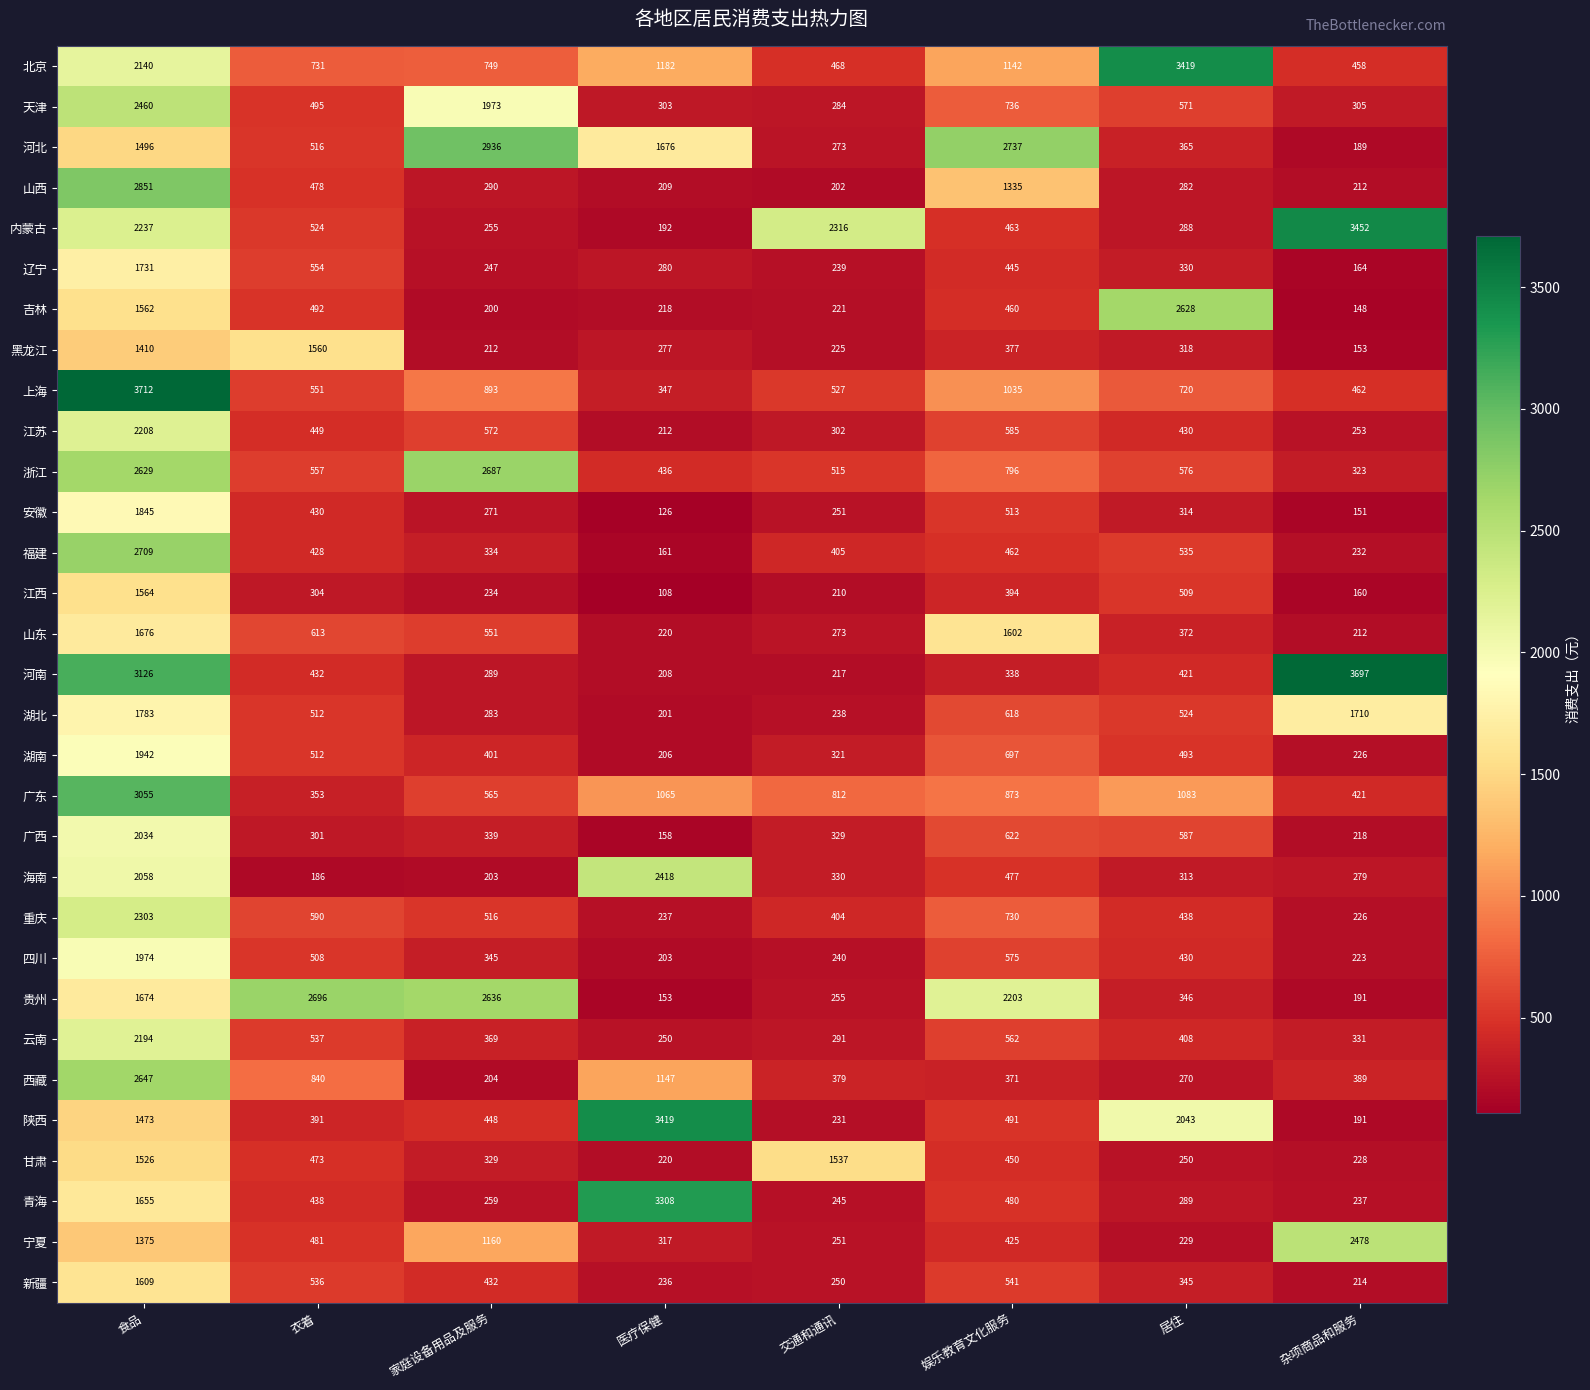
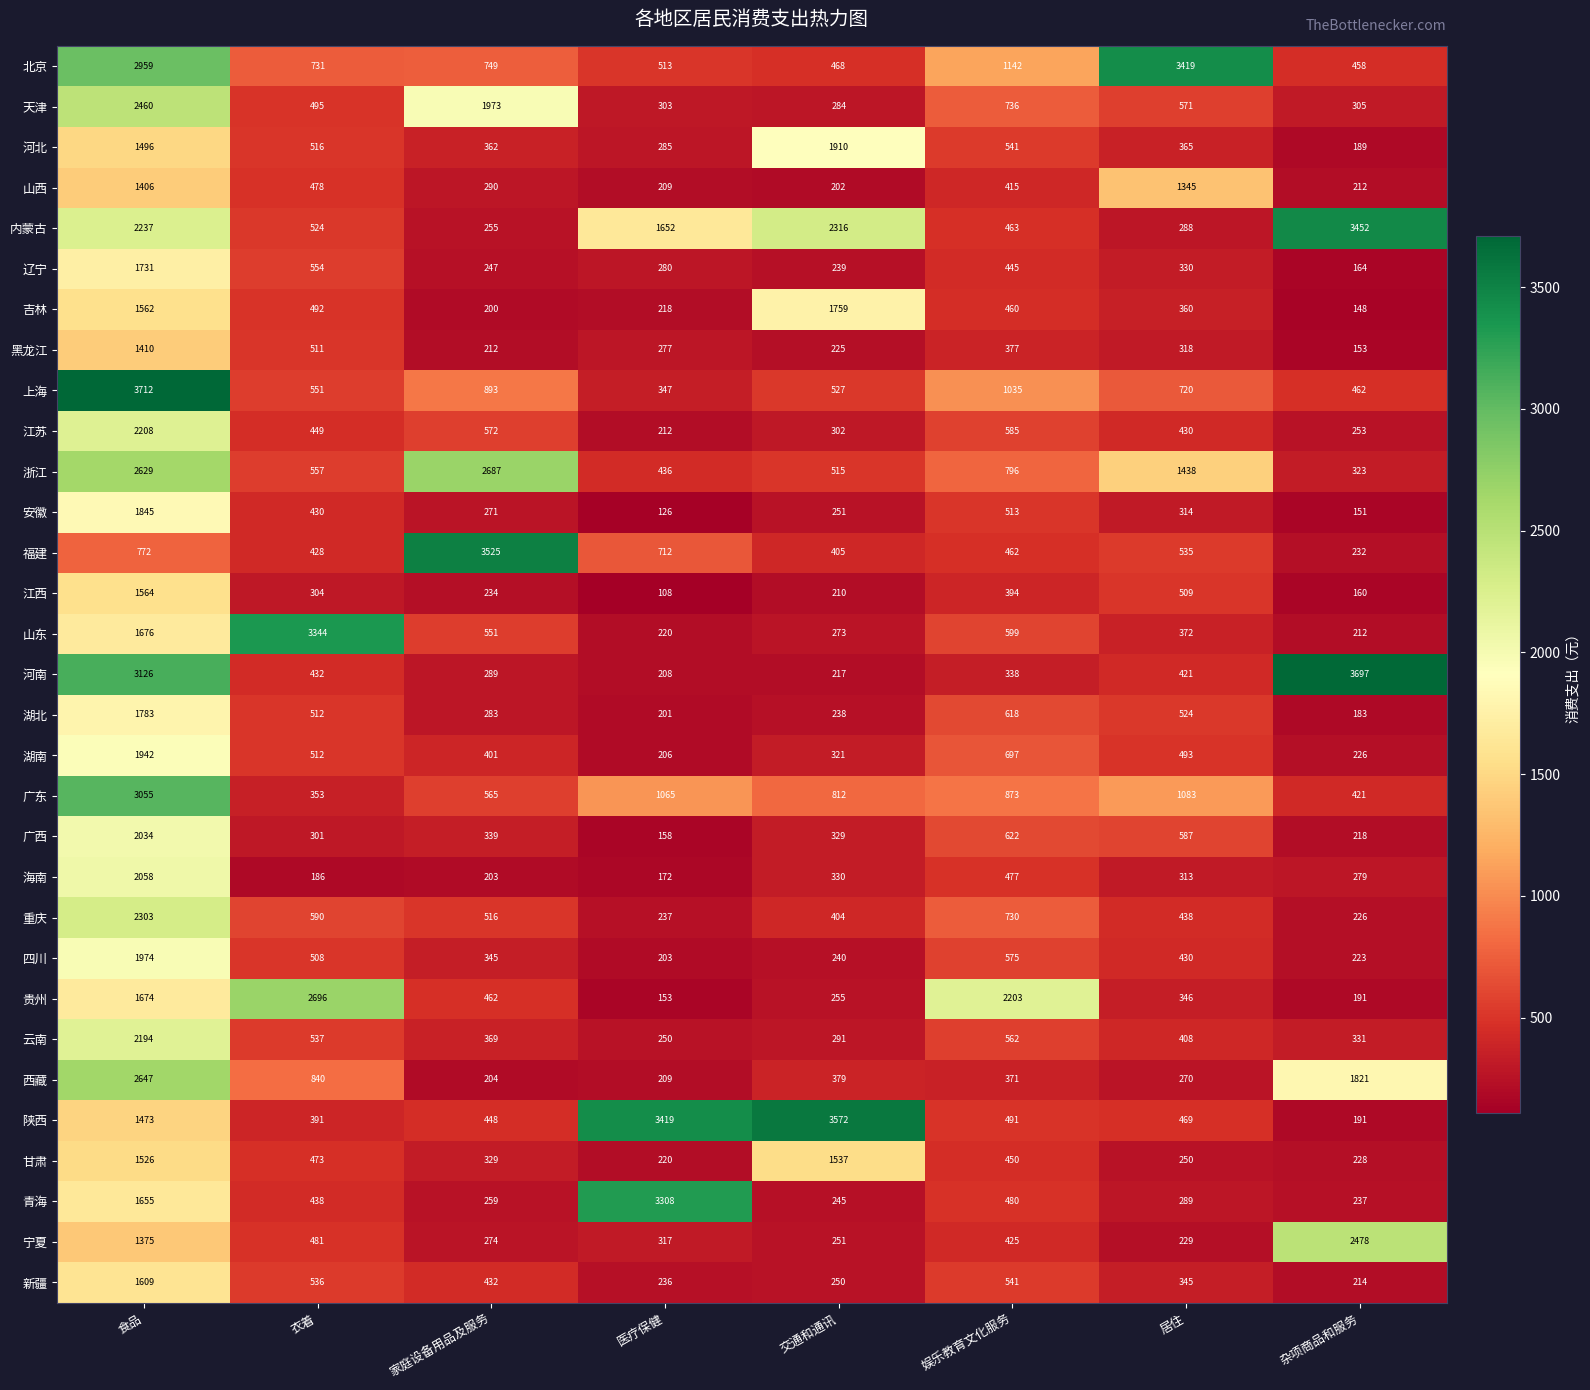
北京, 食品: 2140 -> 2959
北京, 医疗保健: 1182 -> 513
河北, 家庭设备用品及服务: 2936 -> 362
河北, 医疗保健: 1676 -> 285
河北, 交通和通讯: 273 -> 1910
河北, 娱乐教育文化服务: 2737 -> 541
山西, 食品: 2851 -> 1406
山西, 娱乐教育文化服务: 1335 -> 415
山西, 居住: 282 -> 1345
内蒙古, 医疗保健: 192 -> 1652
吉林, 交通和通讯: 221 -> 1759
吉林, 居住: 2628 -> 360
黑龙江, 衣着: 1560 -> 511
浙江, 居住: 576 -> 1438
福建, 食品: 2709 -> 772
福建, 家庭设备用品及服务: 334 -> 3525
福建, 医疗保健: 161 -> 712
山东, 衣着: 613 -> 3344
山东, 娱乐教育文化服务: 1602 -> 599
湖北, 杂项商品和服务: 1710 -> 183
海南, 医疗保健: 2418 -> 172
贵州, 家庭设备用品及服务: 2636 -> 462
西藏, 医疗保健: 1147 -> 209
西藏, 杂项商品和服务: 389 -> 1821
陕西, 交通和通讯: 231 -> 3572
陕西, 居住: 2043 -> 469
宁夏, 家庭设备用品及服务: 1160 -> 274
